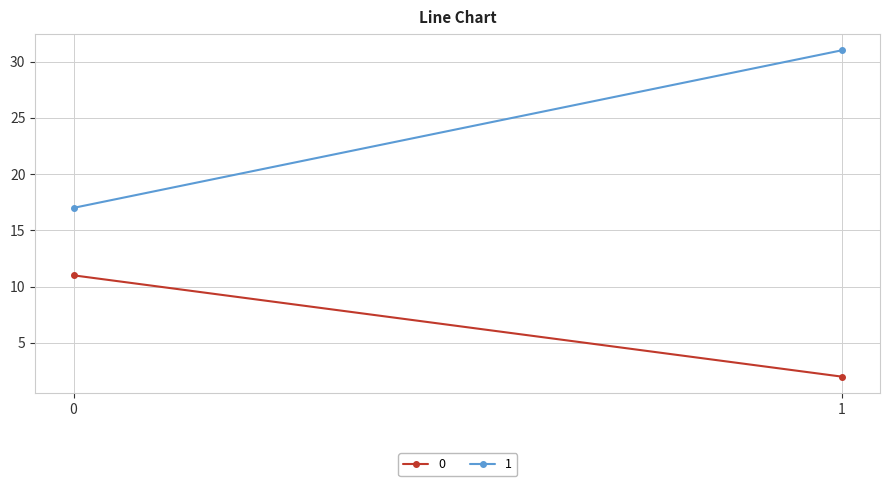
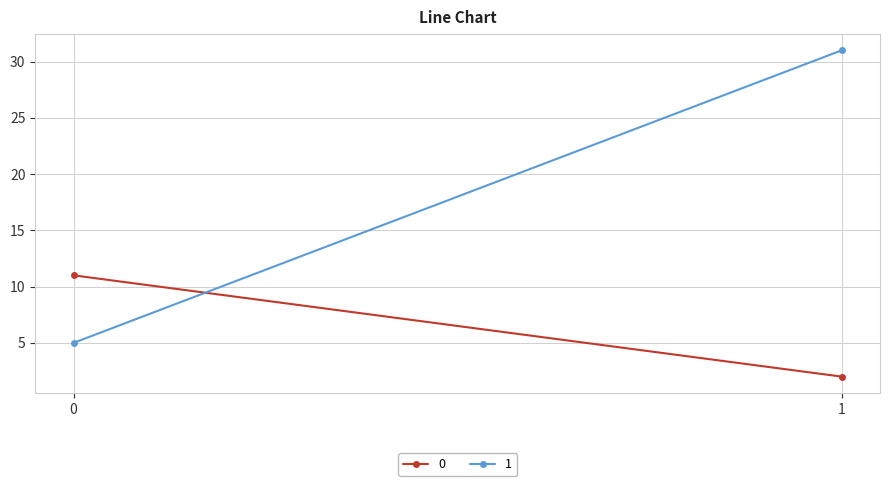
1, 0: 17 -> 5
